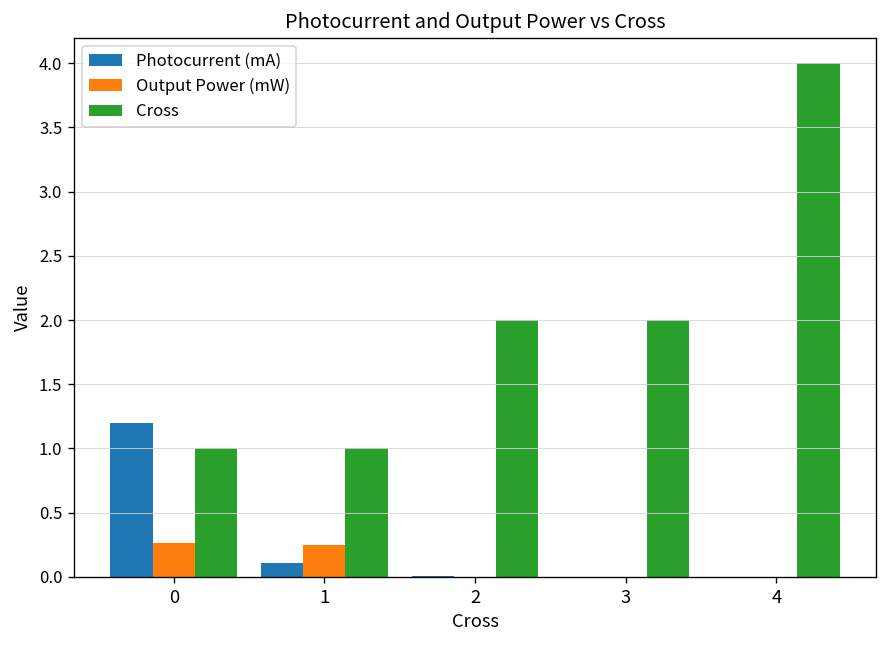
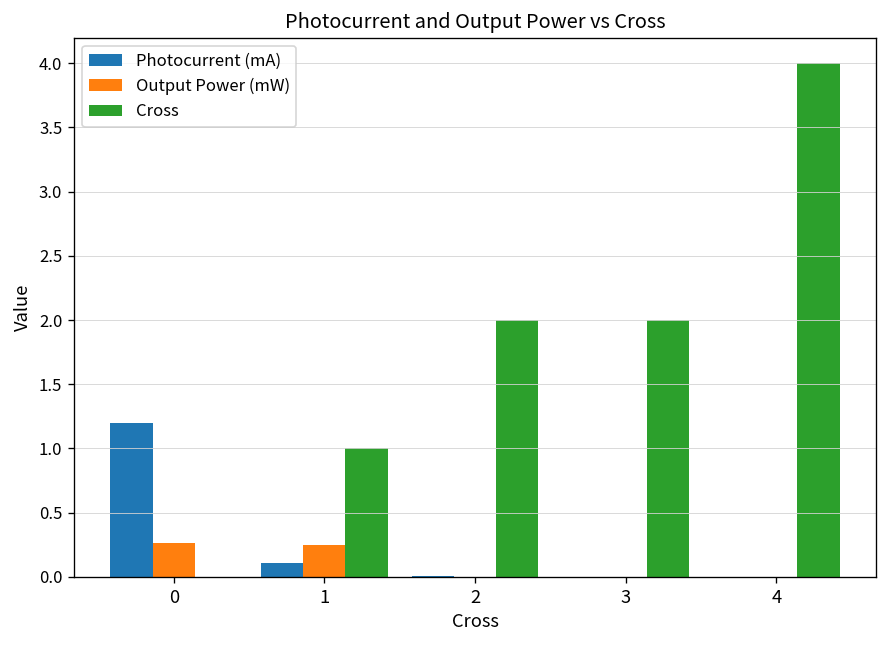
Cross, 0: 1 -> 0
